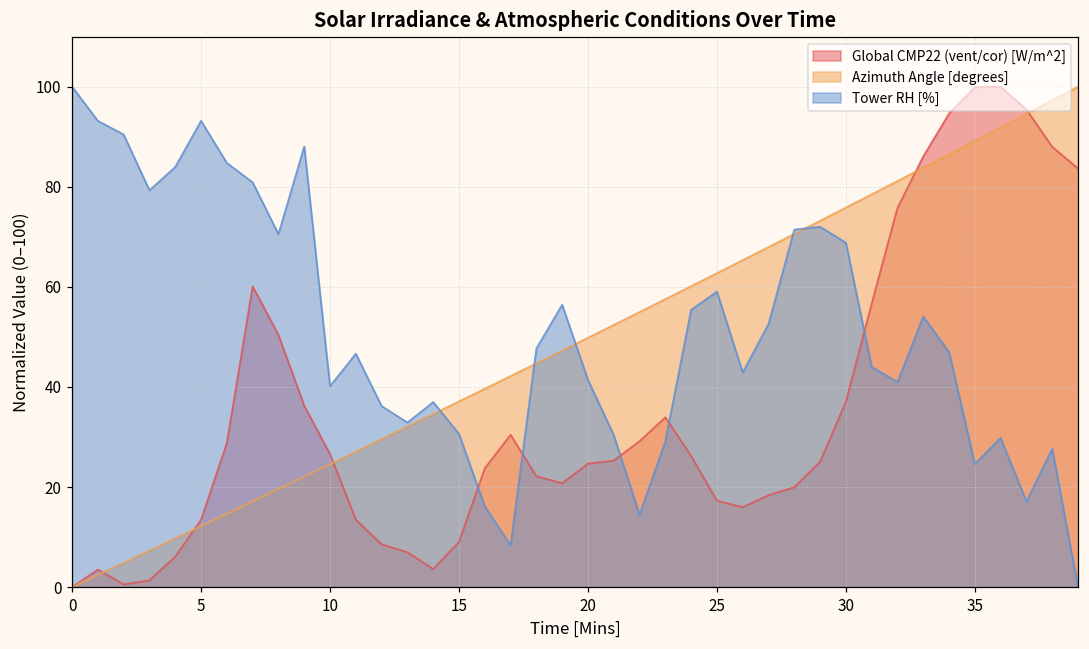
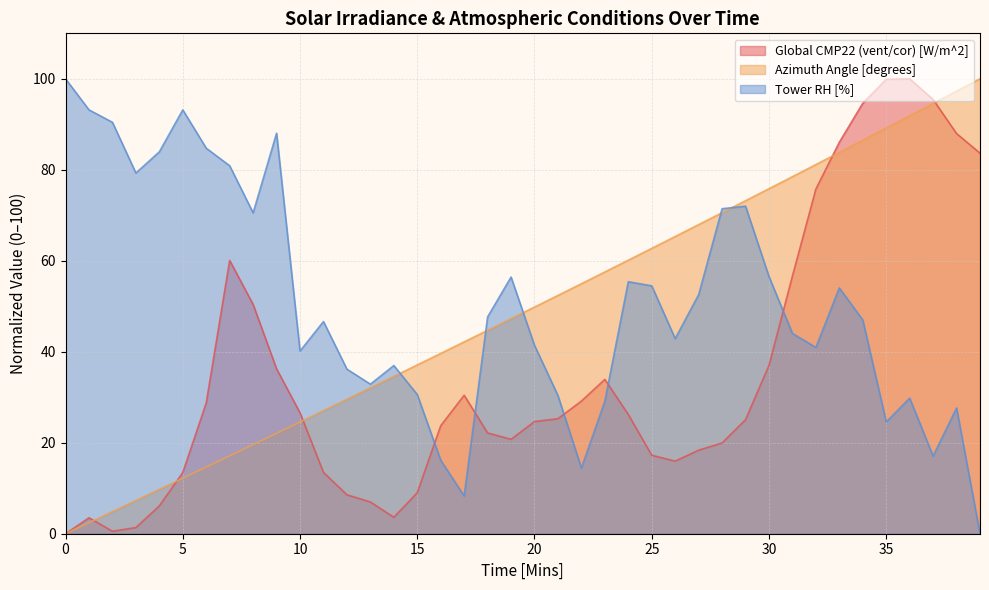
Tower RH [%], 25: 59 -> 54
Tower RH [%], 30: 69 -> 57
